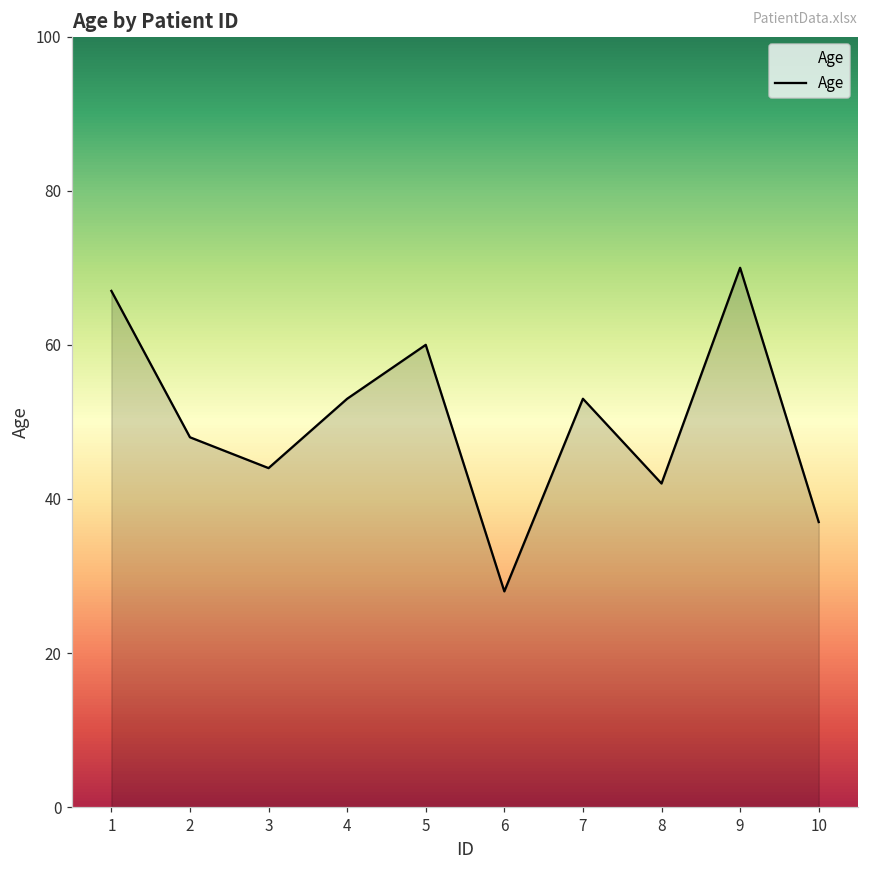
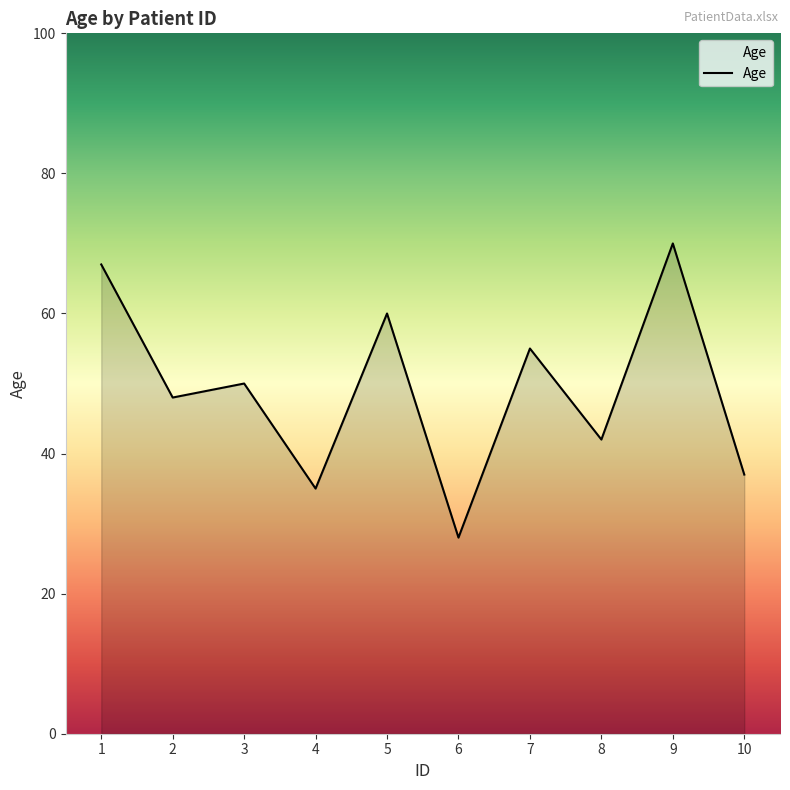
3: 44 -> 50
4: 53 -> 35
7: 53 -> 55
